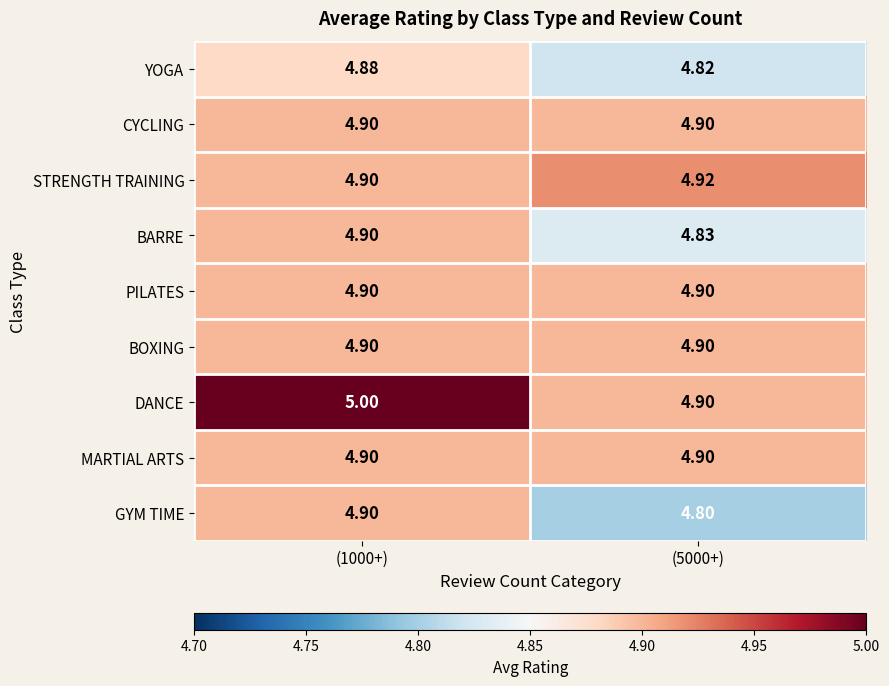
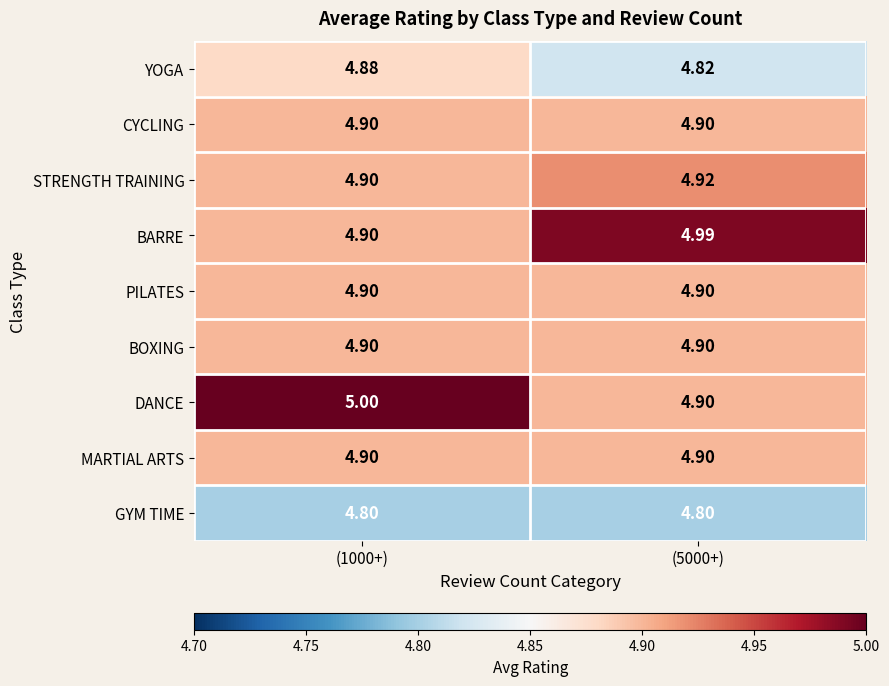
BARRE, (5000+): 4.83 -> 4.99
GYM TIME, (1000+): 4.90 -> 4.80
